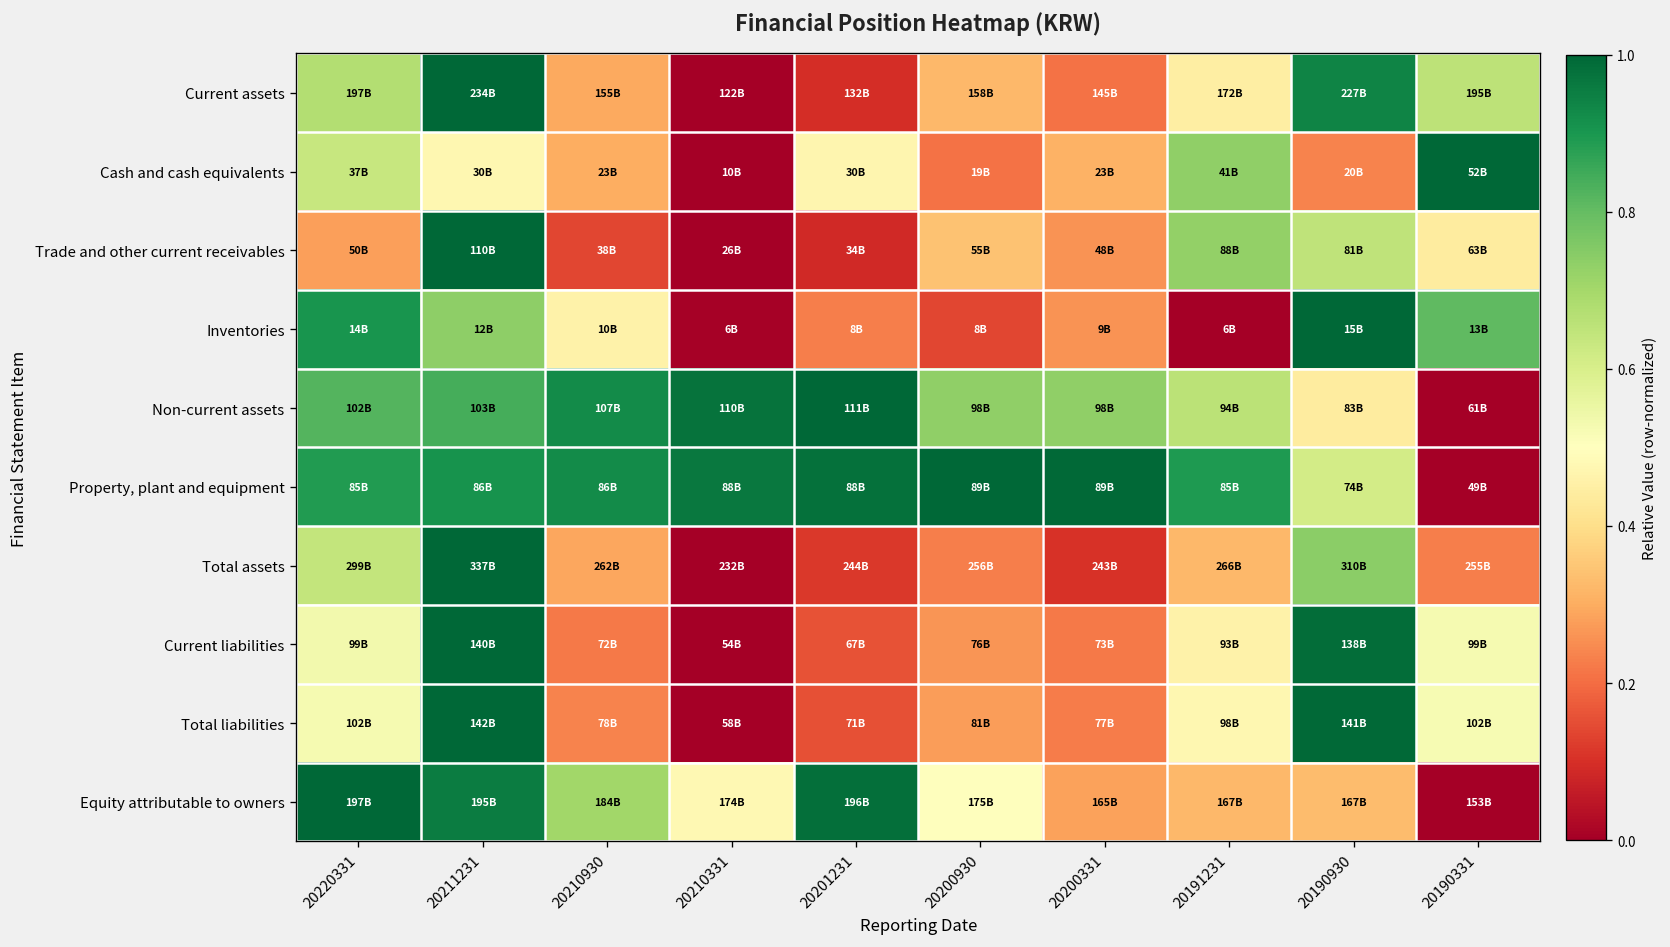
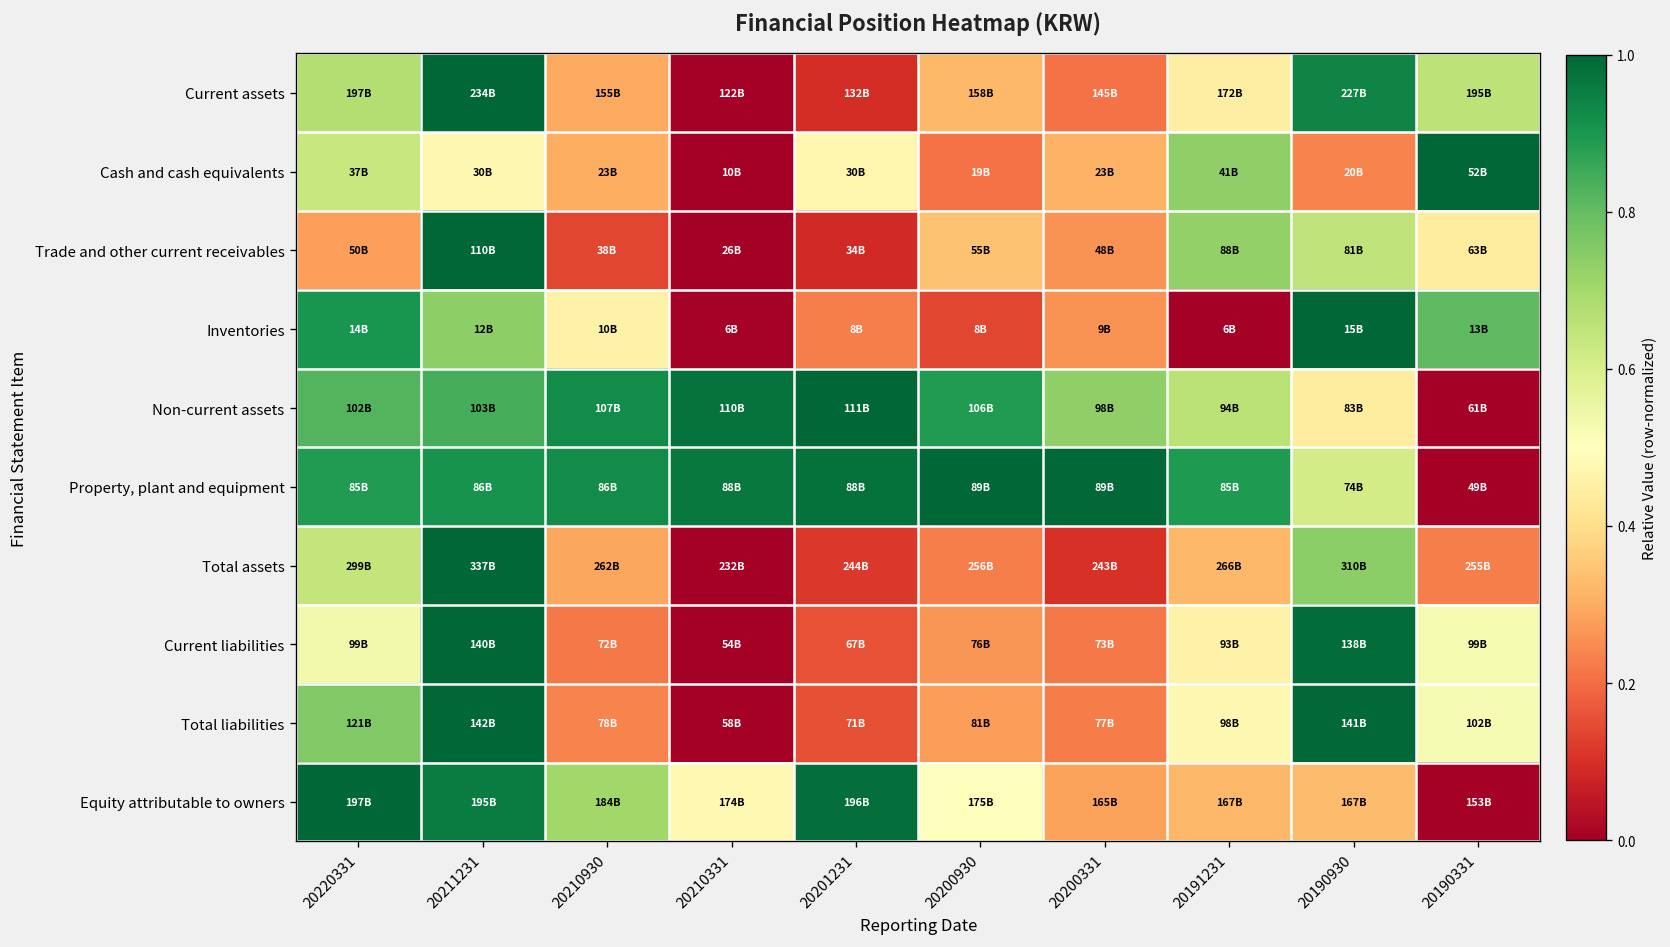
Non-current assets, 20200930: 98B -> 106B
Total liabilities, 20220331: 102B -> 121B
